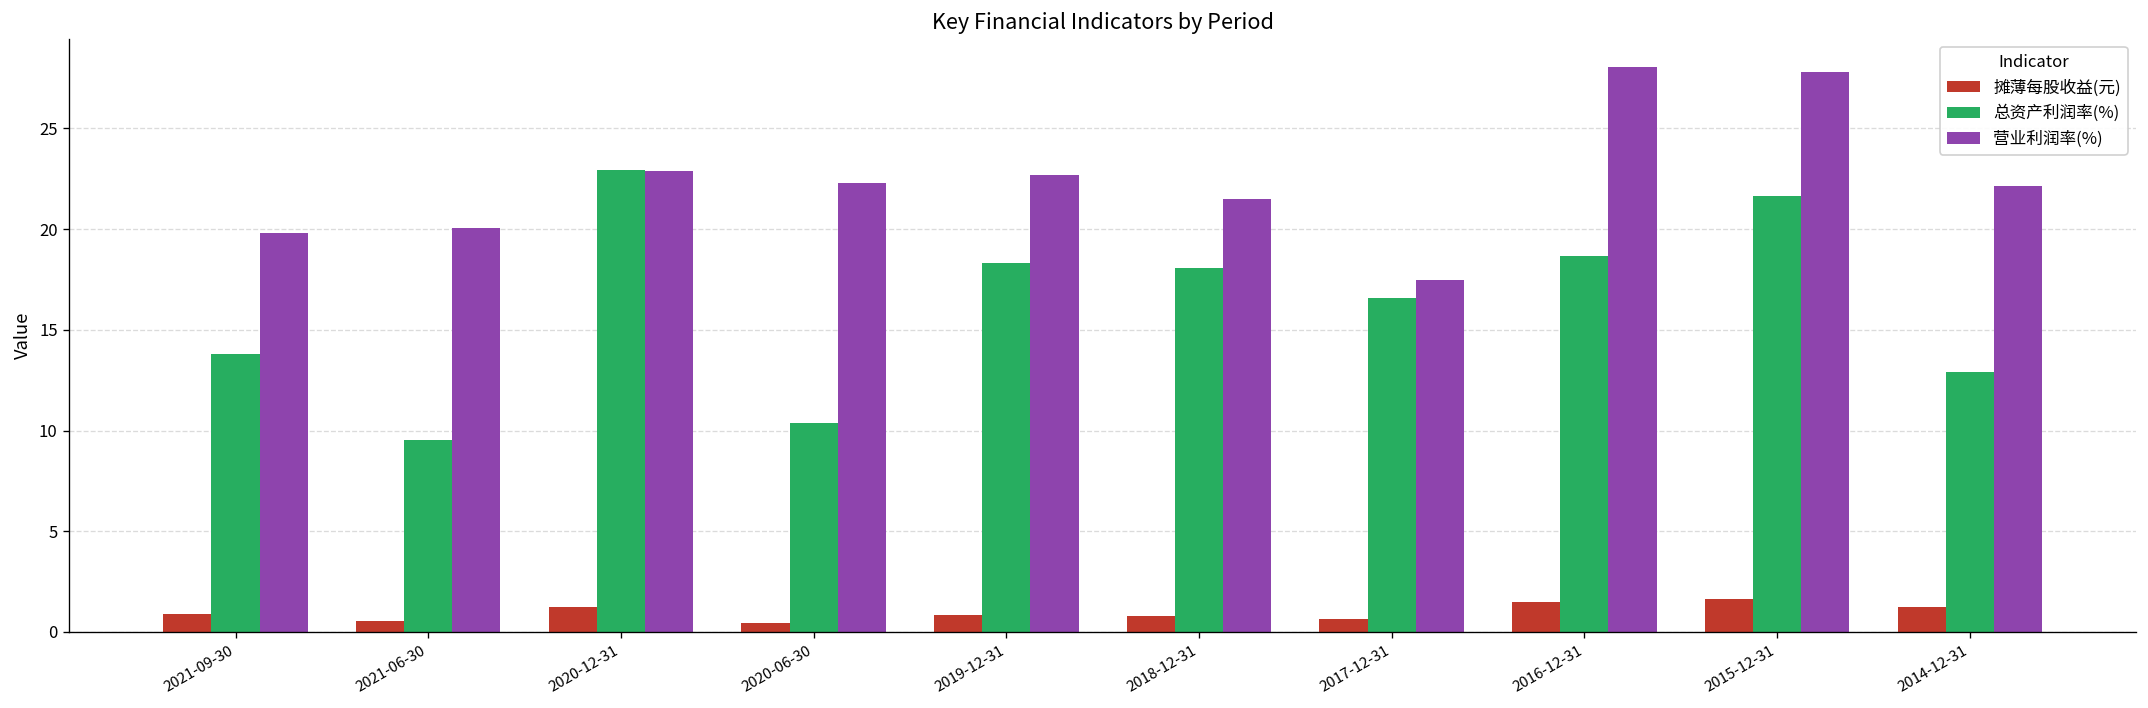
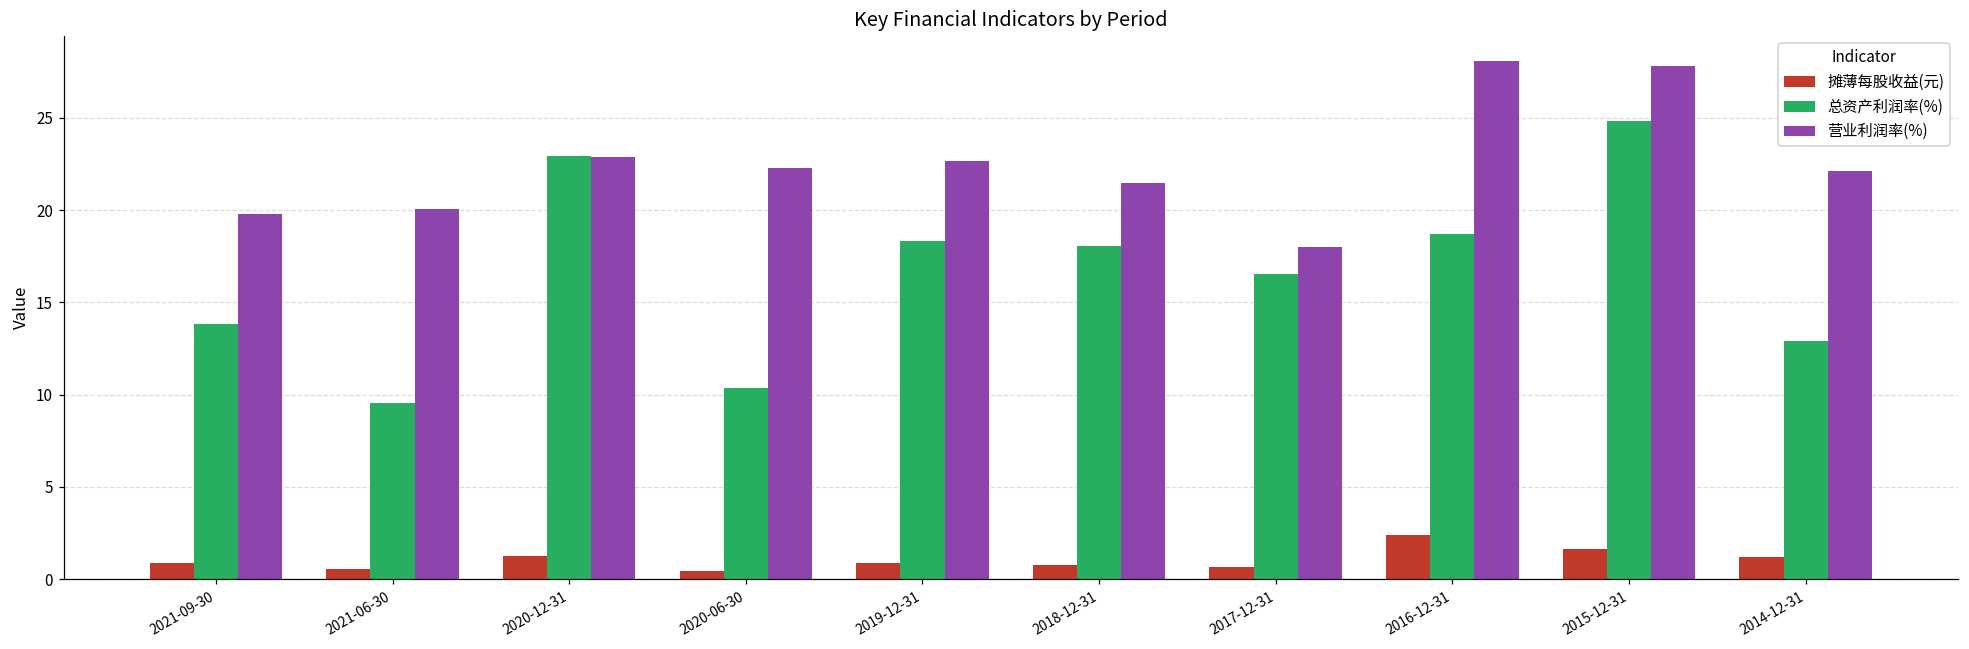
营业利润率(%), 2017-12-31: 17.5 -> 18.0
摊薄每股收益(元), 2016-12-31: 1.5 -> 2.4
总资产利润率(%), 2015-12-31: 21.7 -> 24.8
